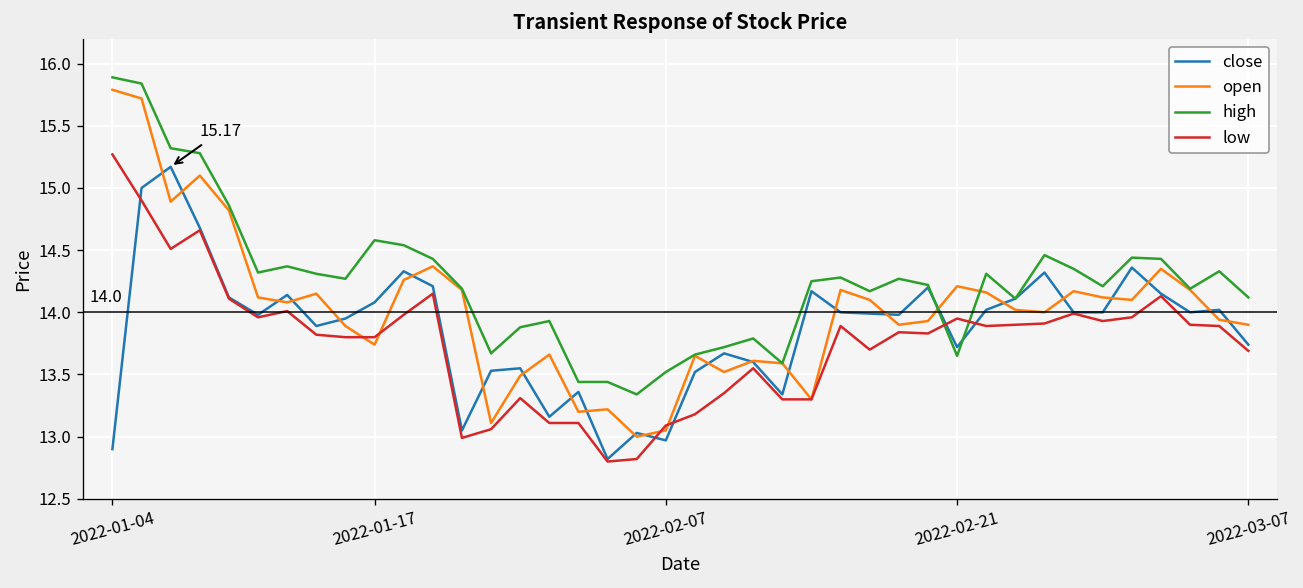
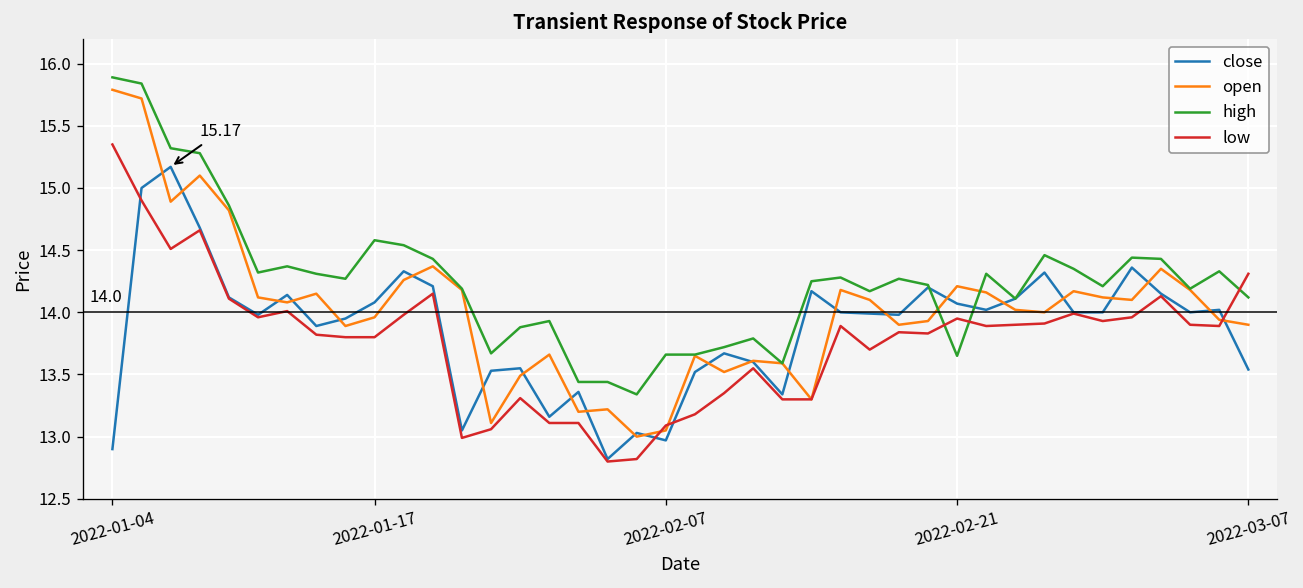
low, 2022-01-04: 15.27 -> 15.35
open, 2022-01-17: 13.74 -> 13.96
high, 2022-02-07: 13.52 -> 13.66
close, 2022-02-21: 13.72 -> 14.07
close, 2022-03-07: 13.74 -> 13.54
low, 2022-03-07: 13.69 -> 14.31
